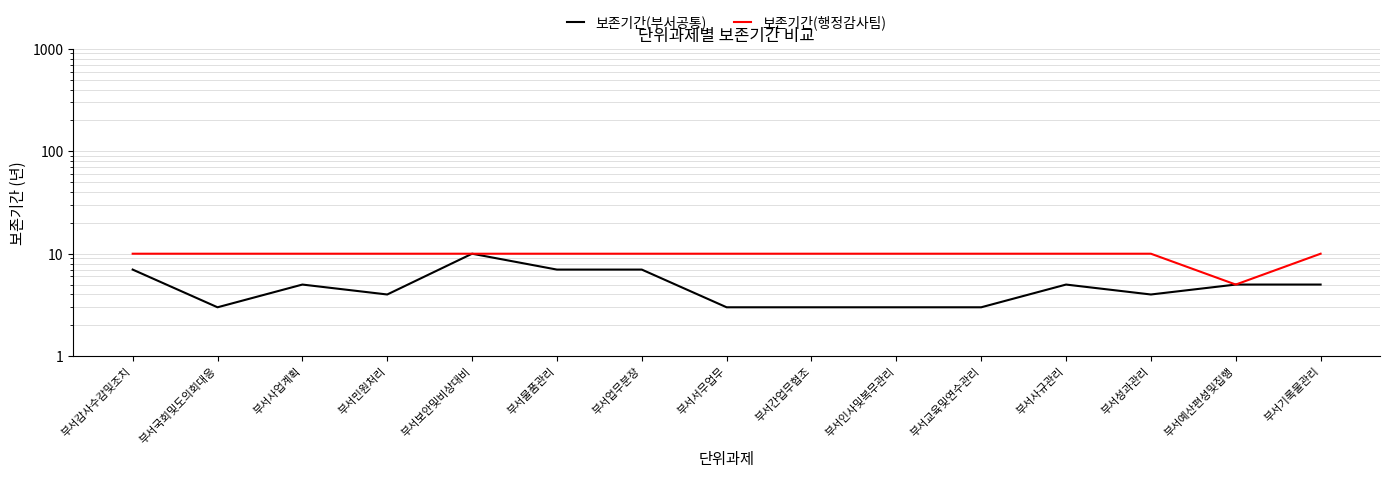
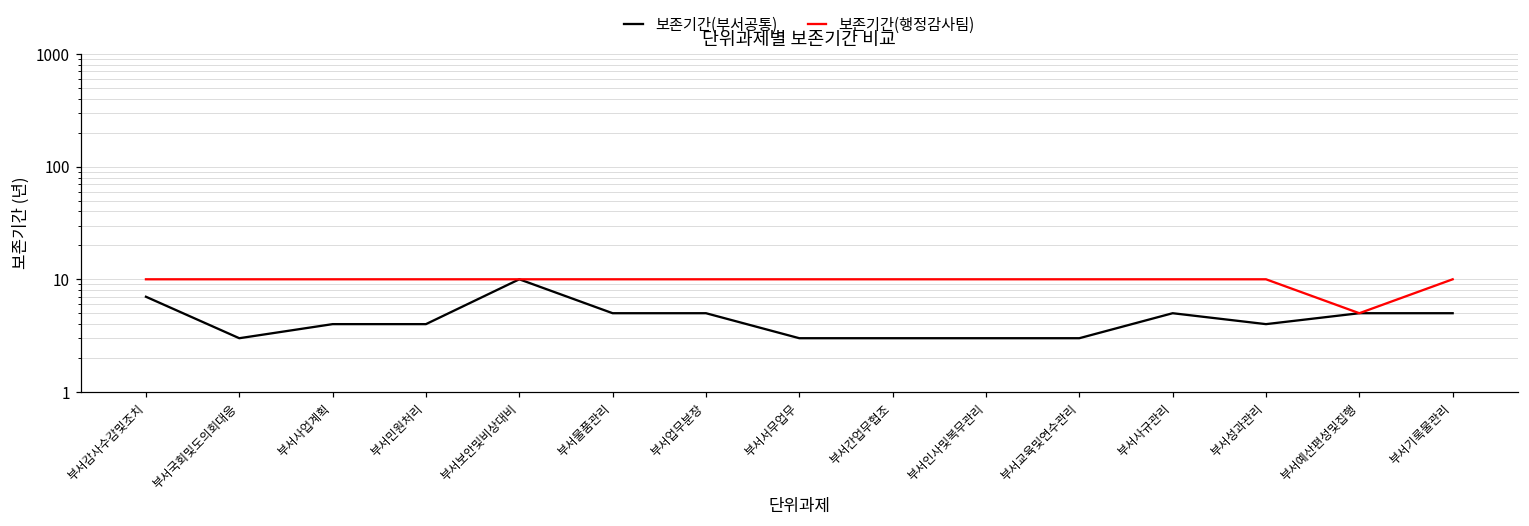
보존기간(부서공통), 부서사업계획: 5 -> 4
보존기간(부서공통), 부서물품관리: 7 -> 5
보존기간(부서공통), 부서업무분장: 7 -> 5
